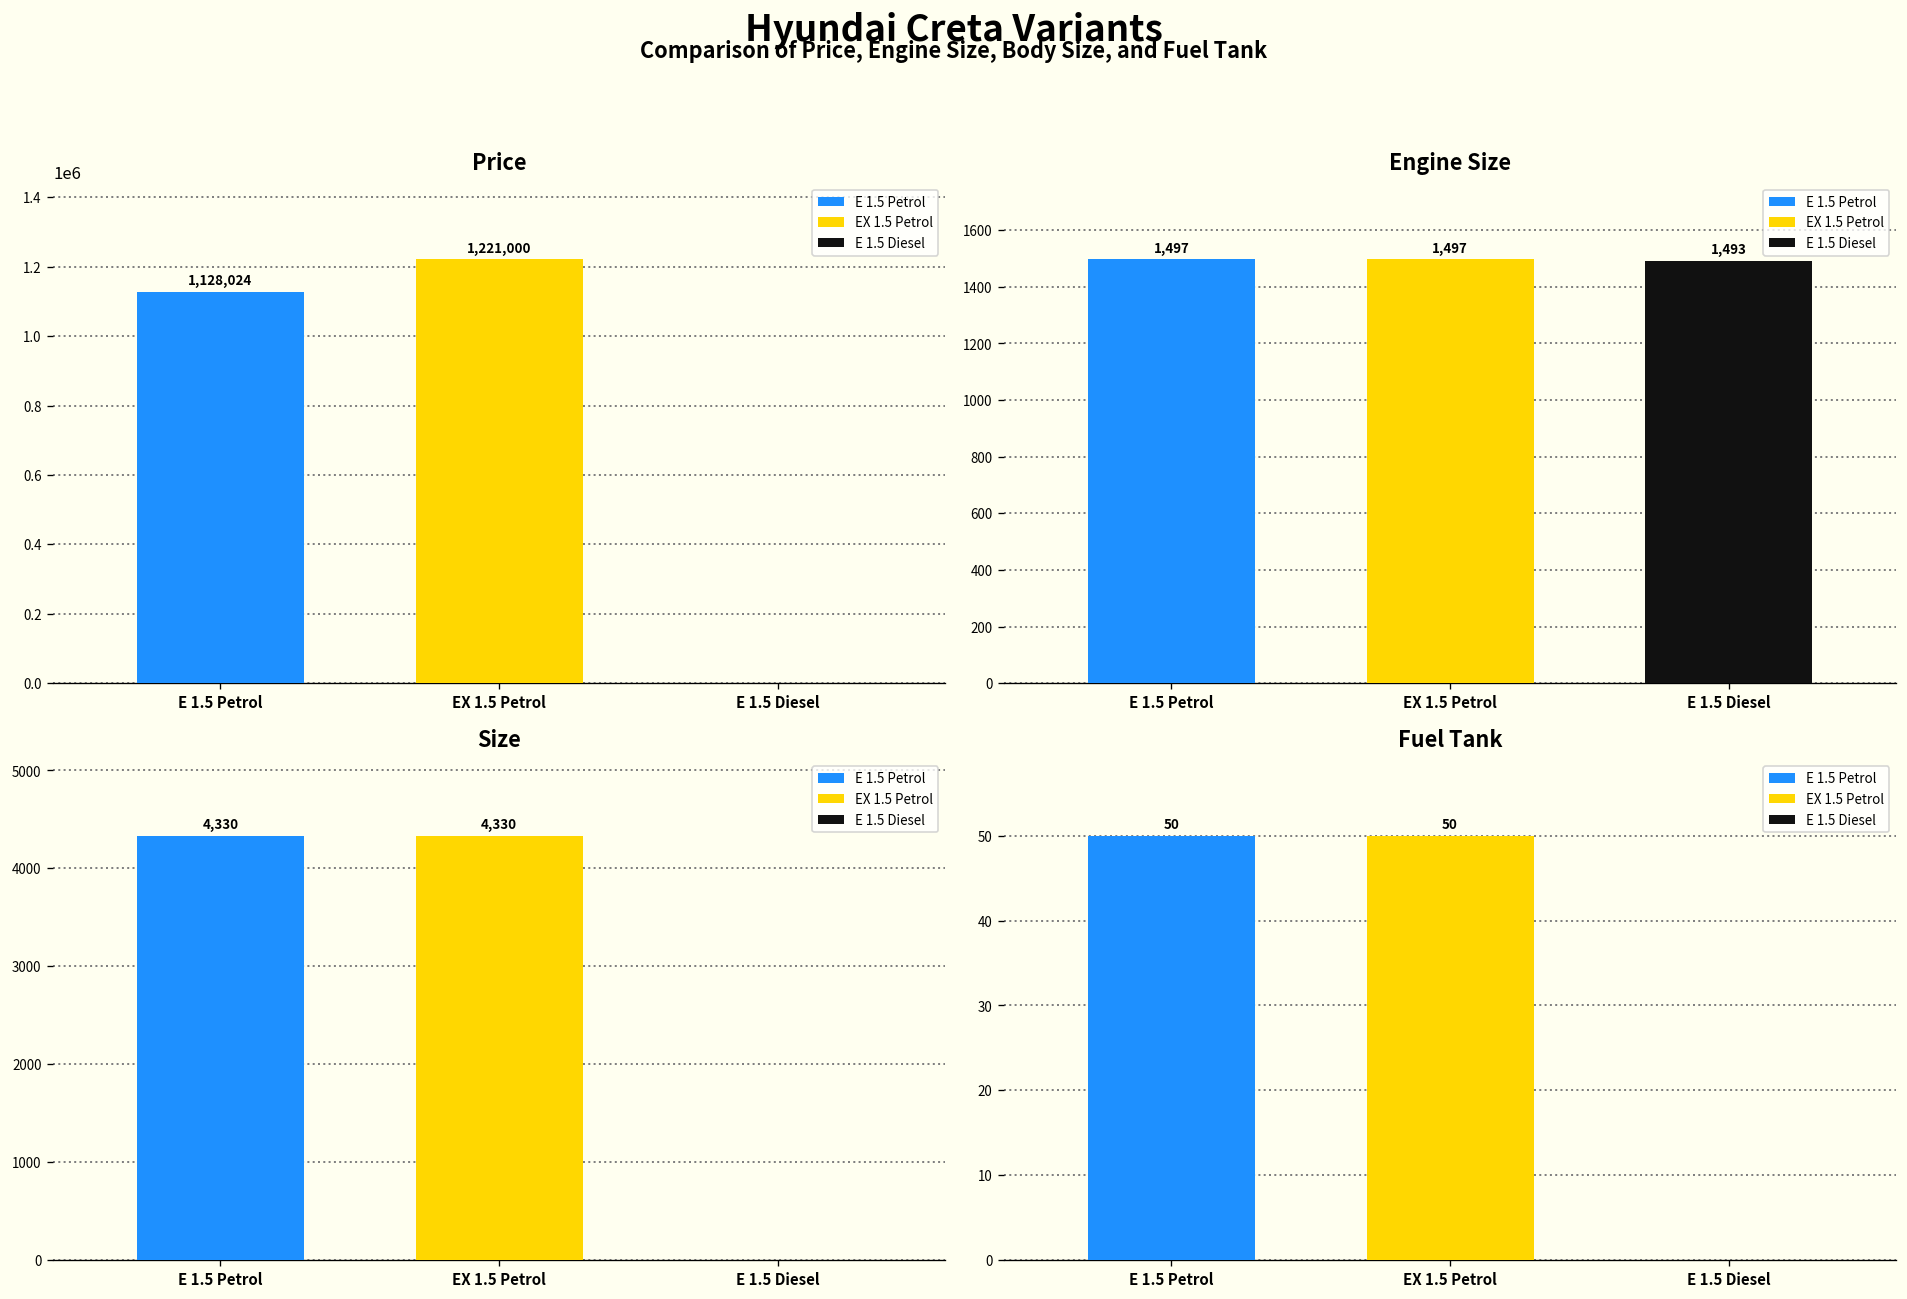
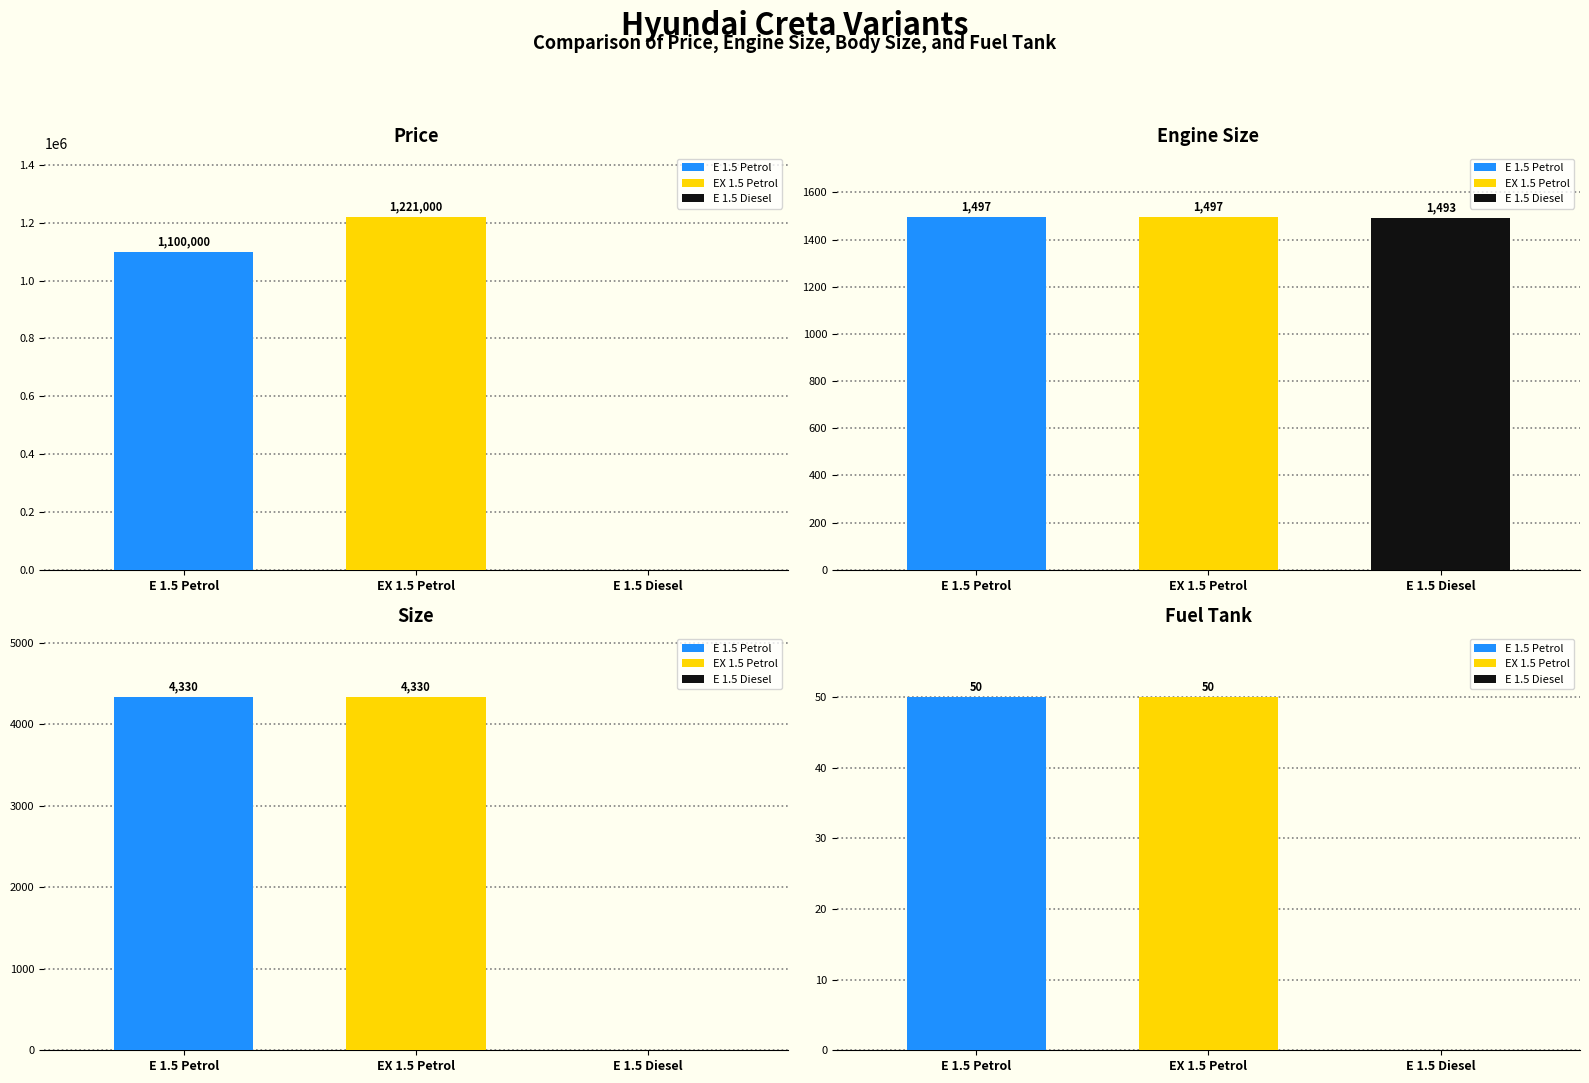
Price, E 1.5 Petrol: 1,128,024 -> 1,100,000
